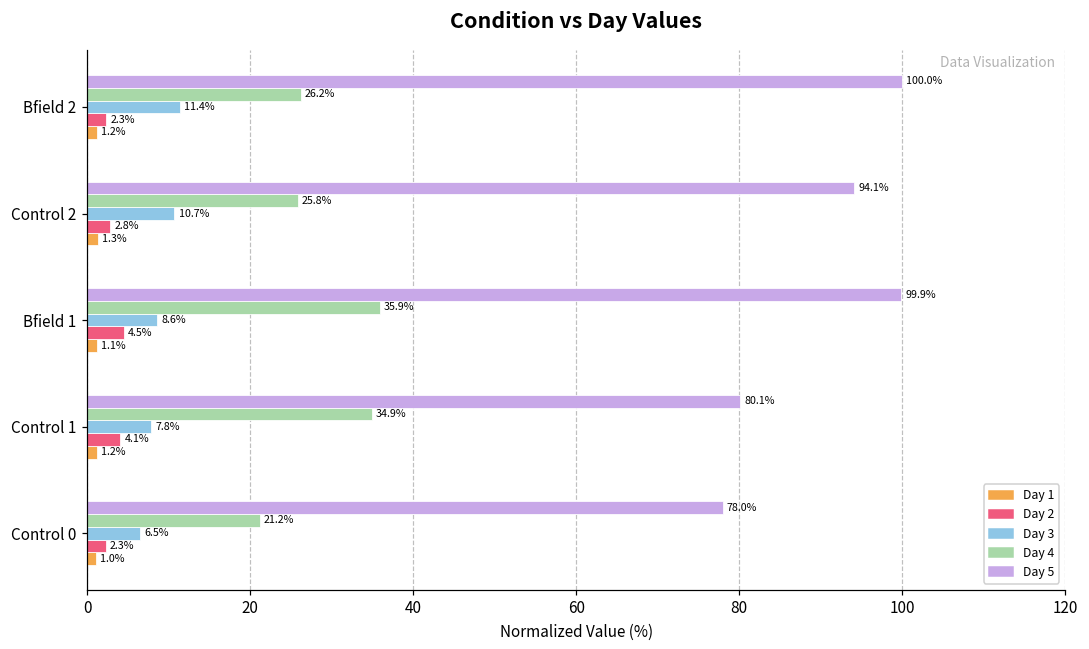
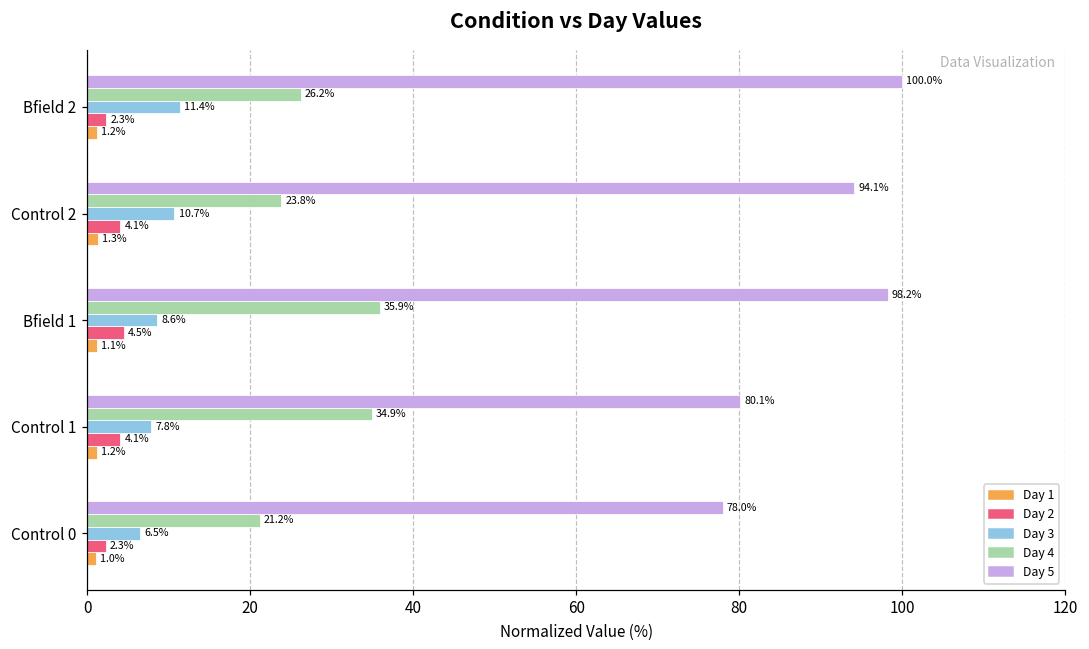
Day 4, Control 2: 25.8% -> 23.8%
Day 2, Control 2: 2.8% -> 4.1%
Day 5, Bfield 1: 99.9% -> 98.2%
